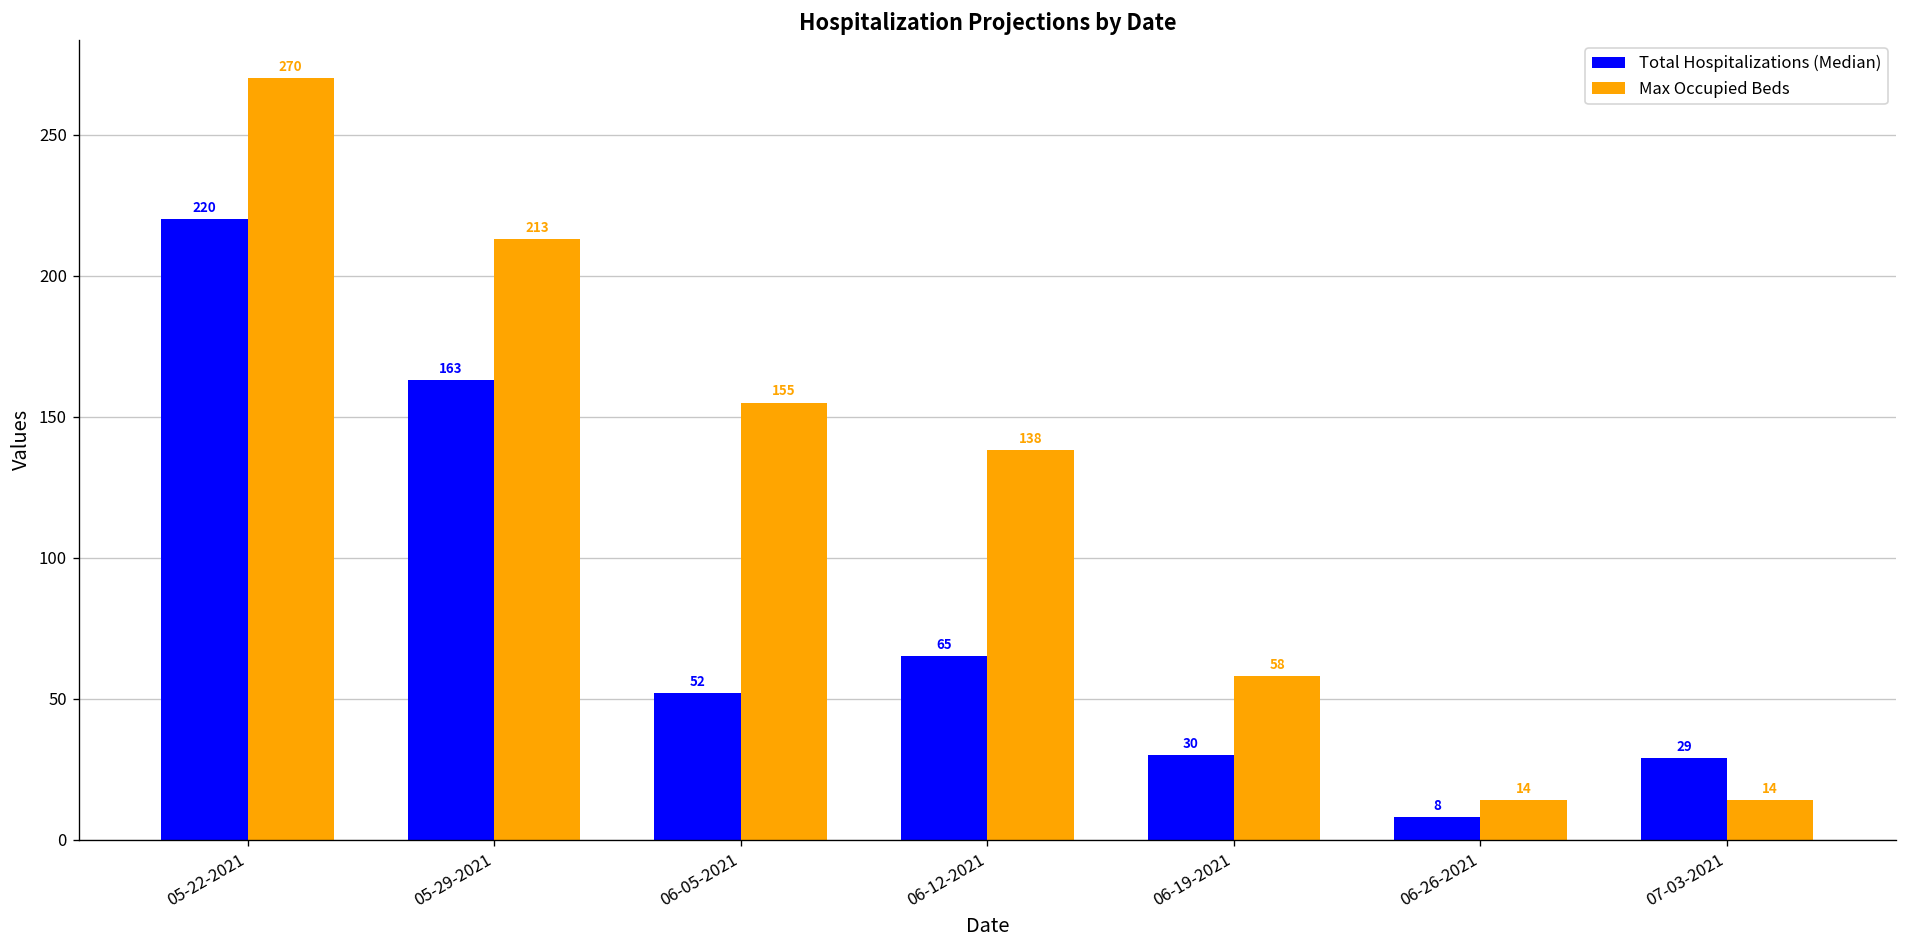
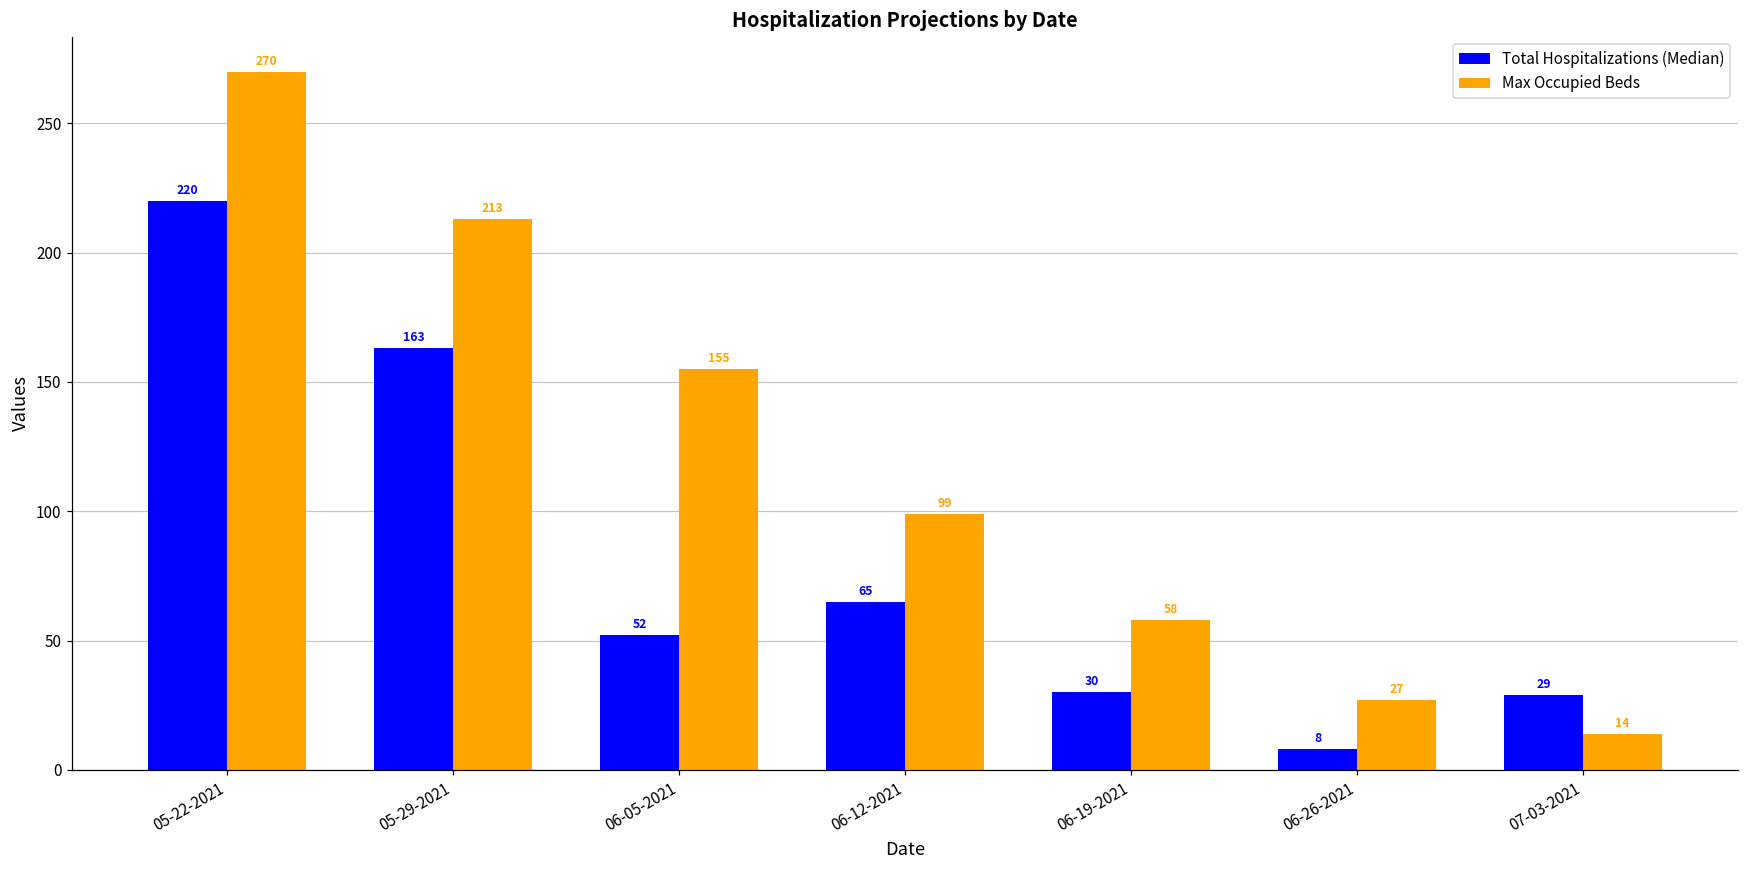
Max Occupied Beds, 06-12-2021: 138 -> 99
Max Occupied Beds, 06-26-2021: 14 -> 27
